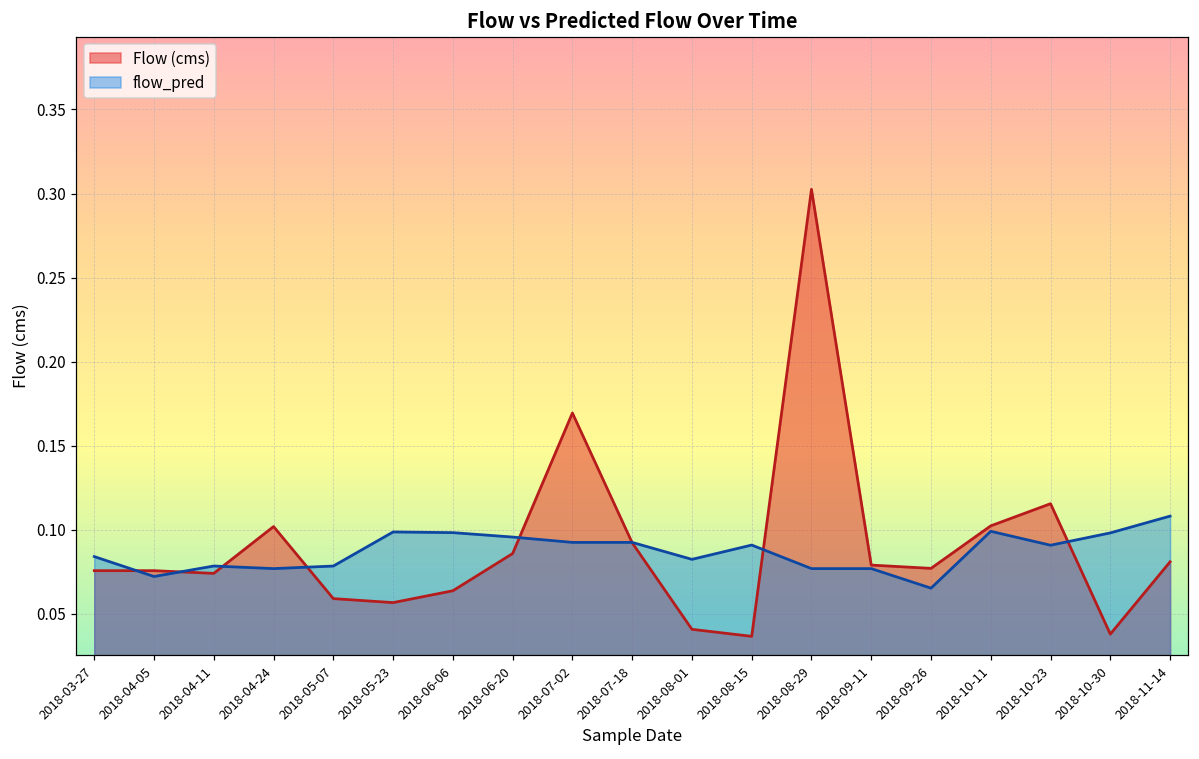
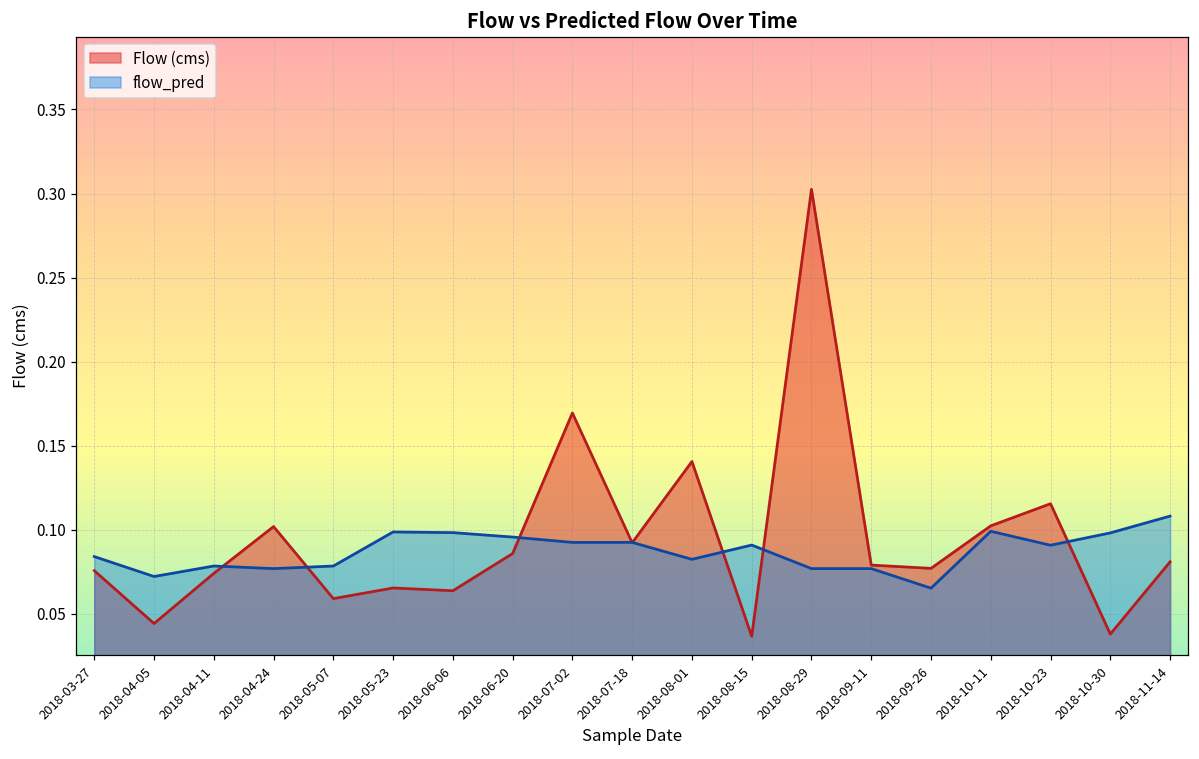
Flow (cms), 2018-04-05: 0.076 -> 0.044
Flow (cms), 2018-05-23: 0.057 -> 0.065
Flow (cms), 2018-08-01: 0.041 -> 0.141
